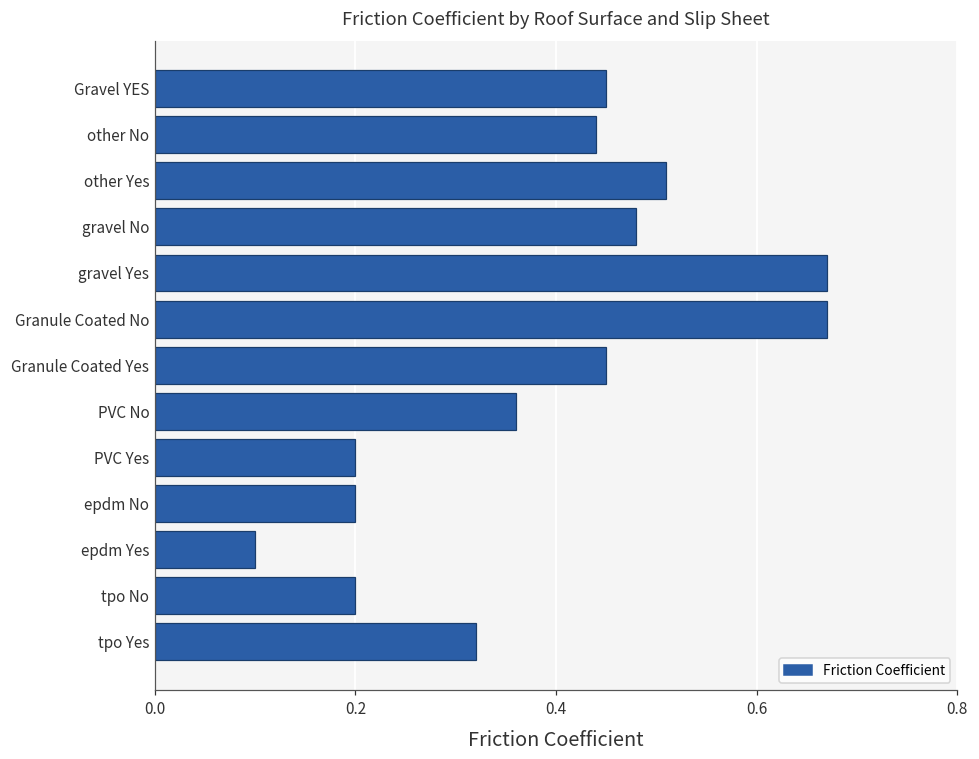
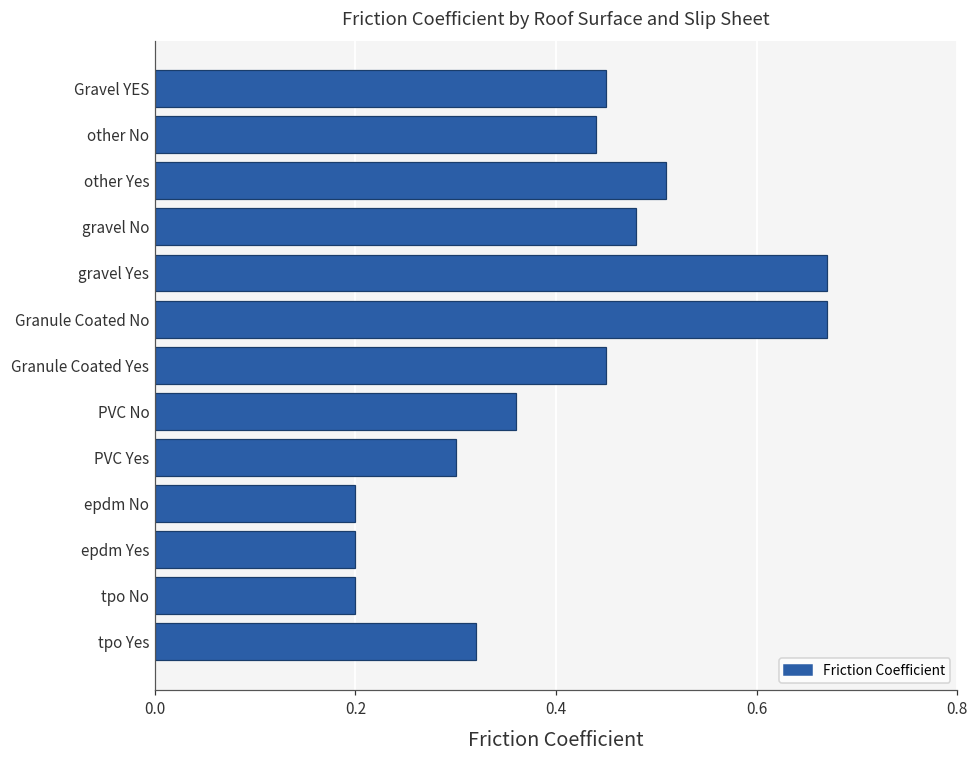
PVC Yes: 0.2 -> 0.3
epdm Yes: 0.1 -> 0.2
